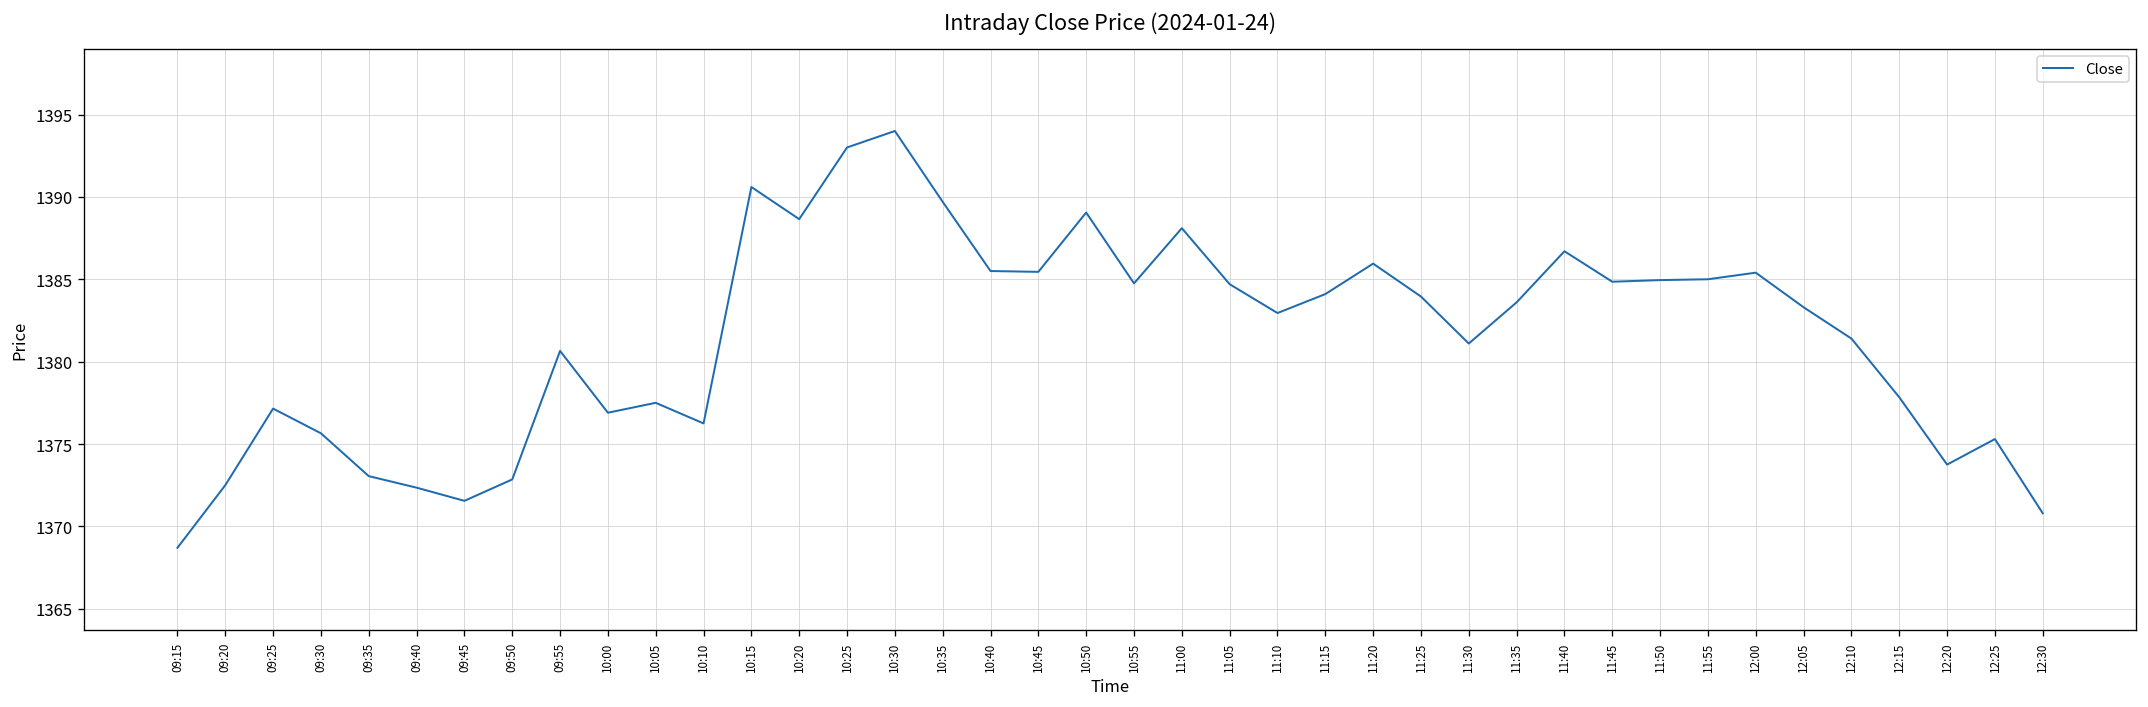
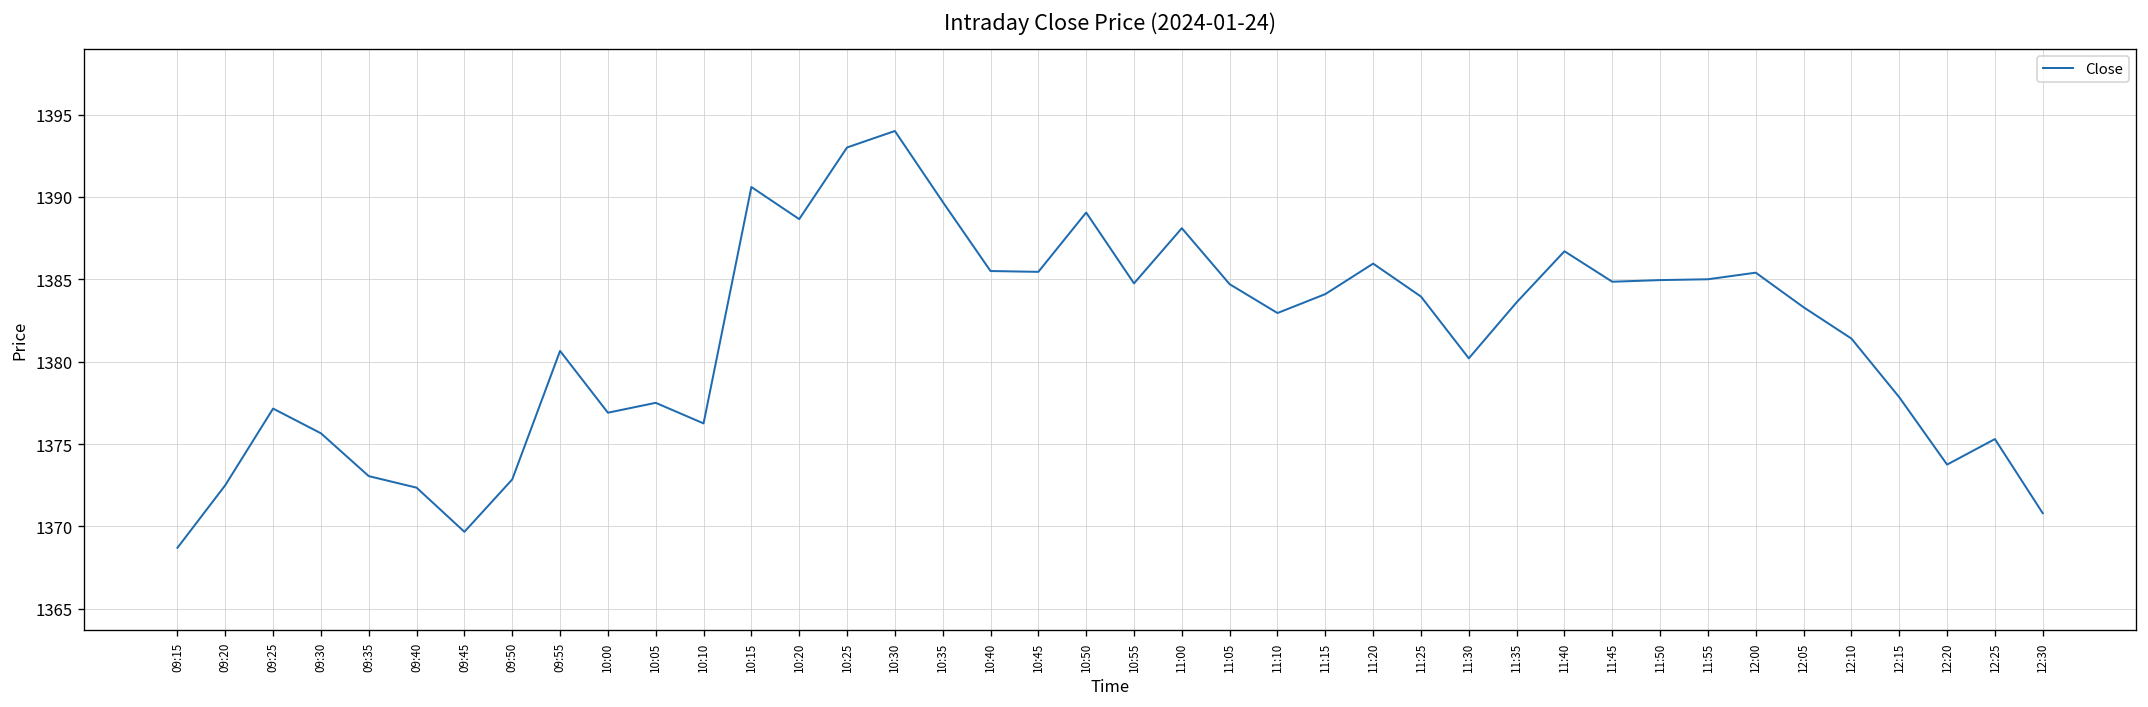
09:45: 1371.6 -> 1369.7
11:30: 1381.1 -> 1380.2
